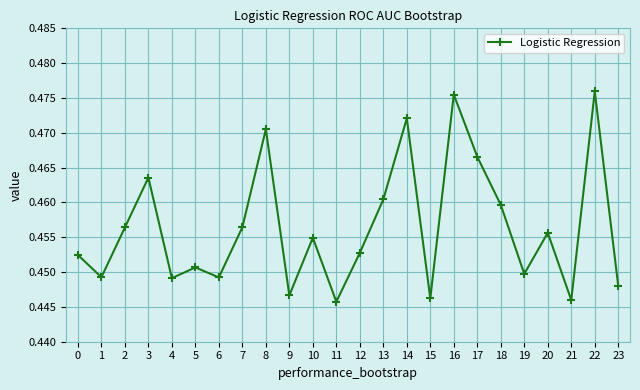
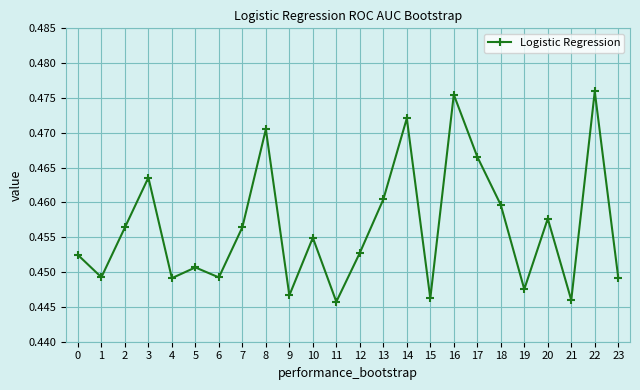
19: 0.450 -> 0.448
20: 0.456 -> 0.458
23: 0.448 -> 0.449
